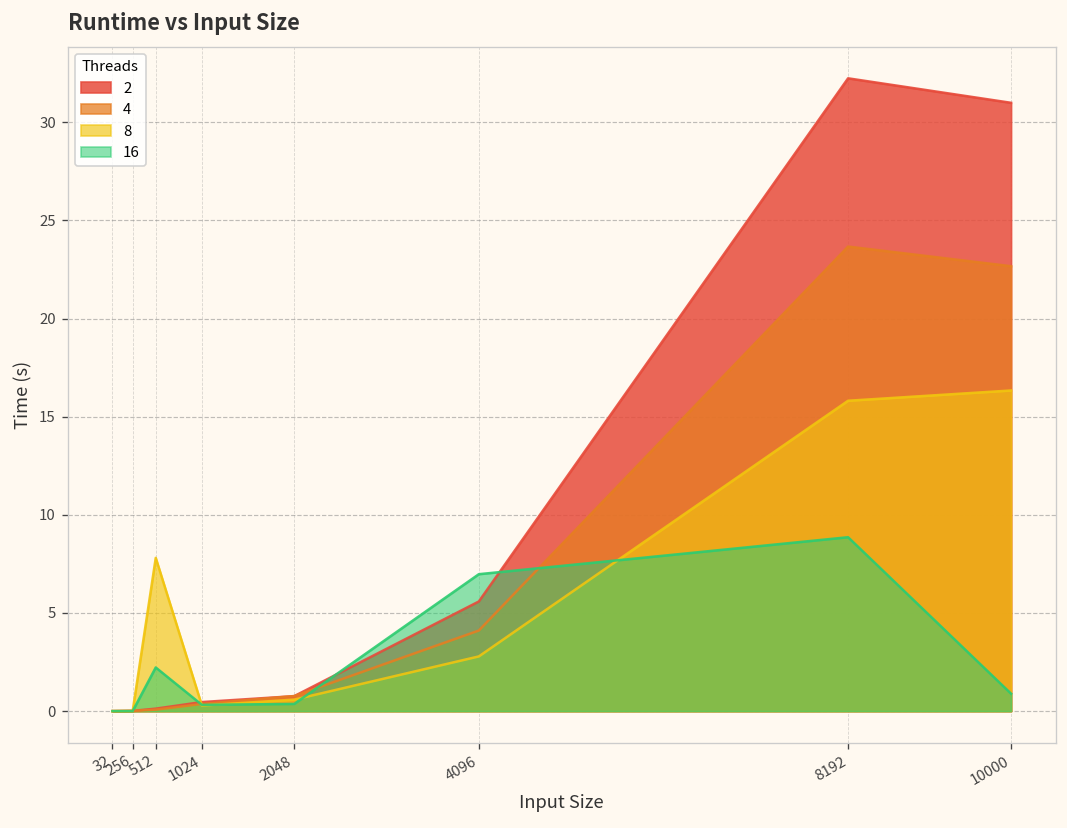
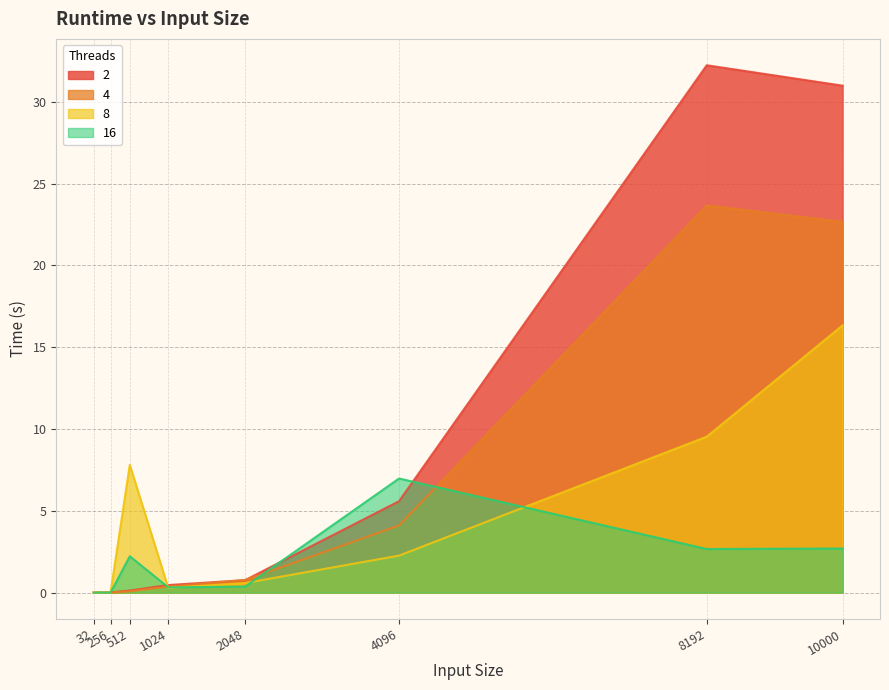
8, 4096: 2.8 -> 2.3
8, 8192: 15.8 -> 9.5
16, 8192: 8.9 -> 2.7
16, 10000: 0.9 -> 2.7
